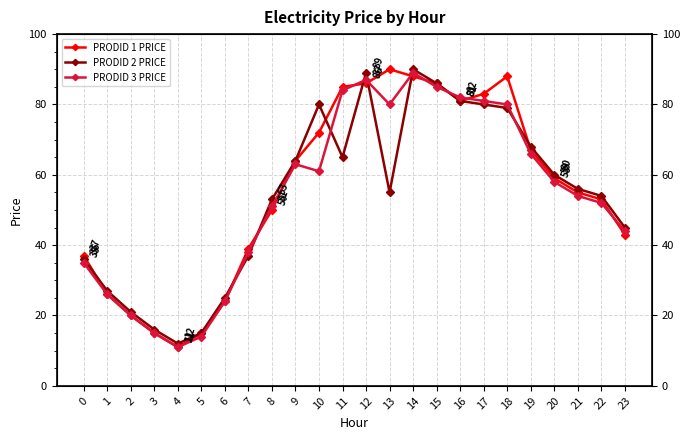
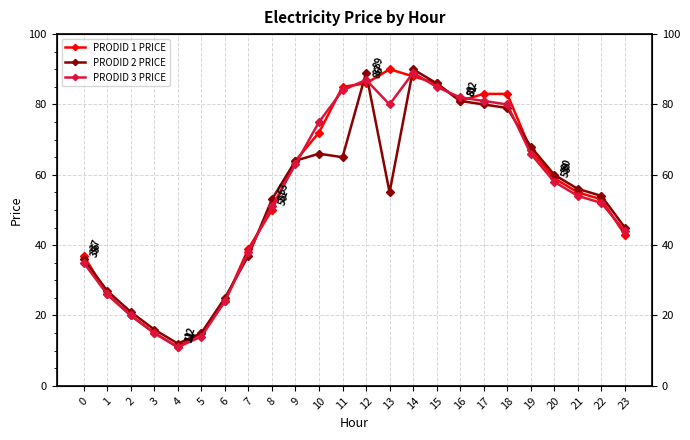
PRODID 2 PRICE, 10: 80 -> 66
PRODID 3 PRICE, 10: 61 -> 75
PRODID 1 PRICE, 18: 88 -> 83
